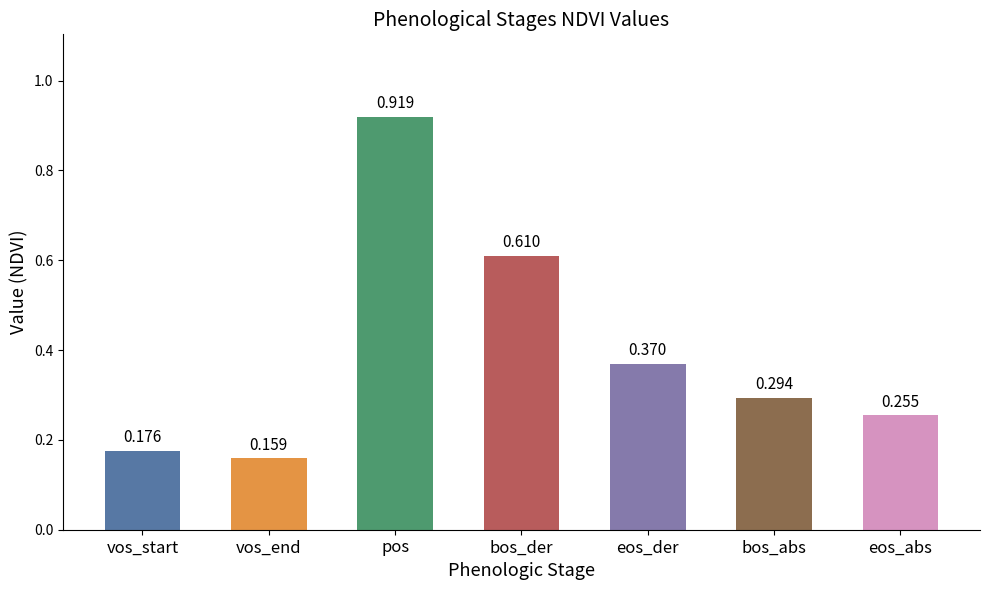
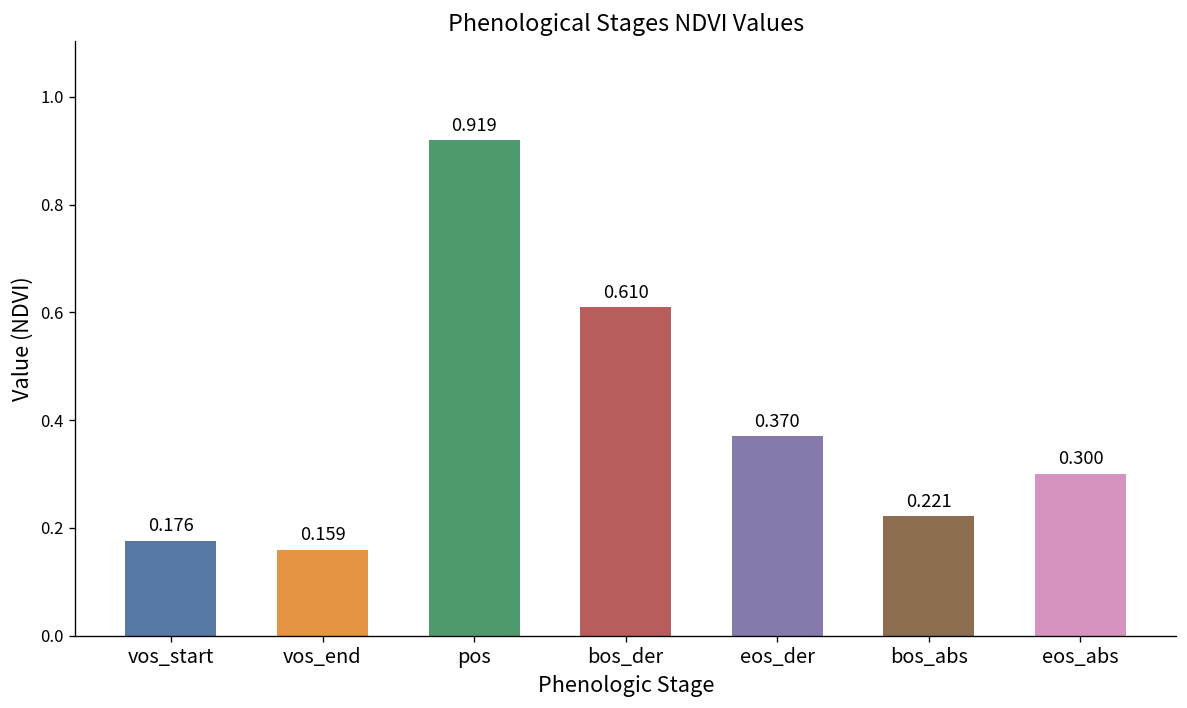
bos_abs: 0.294 -> 0.221
eos_abs: 0.255 -> 0.300
